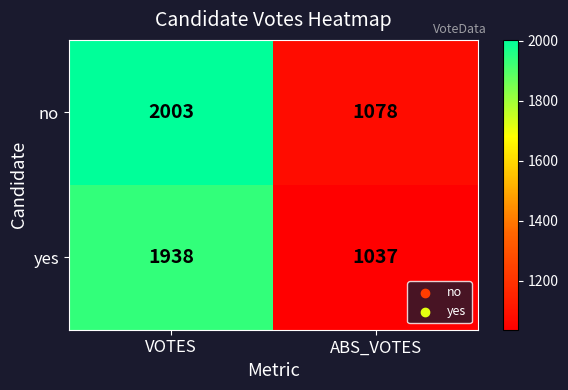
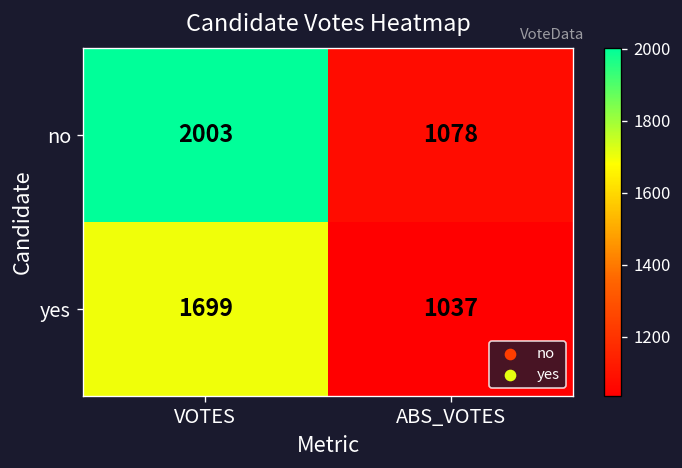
yes, VOTES: 1938 -> 1699
